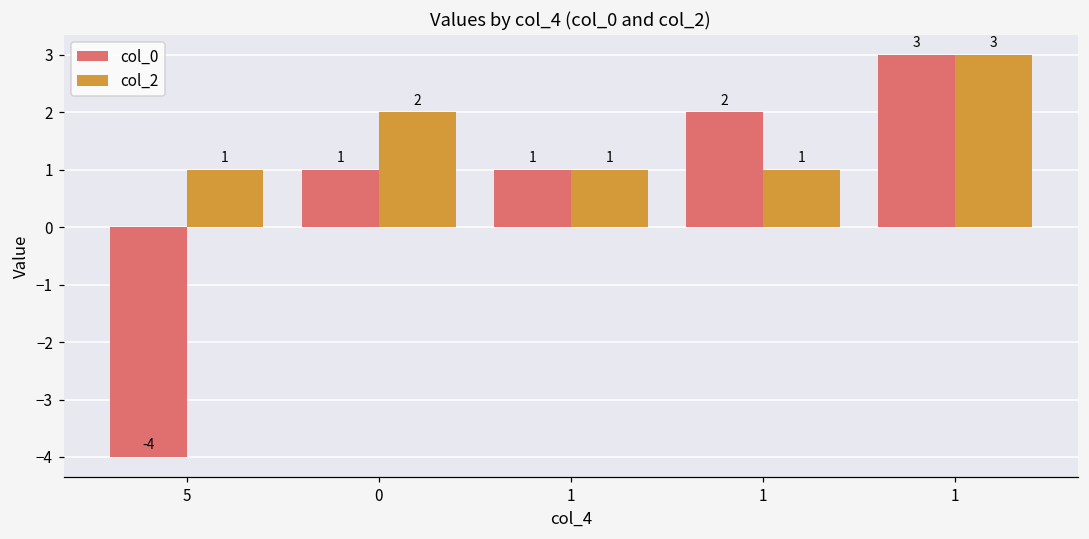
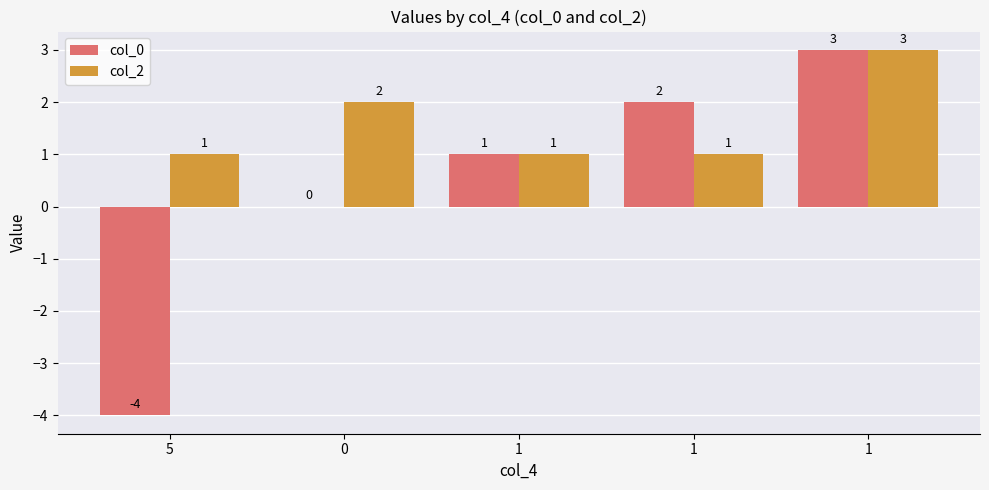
col_0, 0: 1 -> 0
